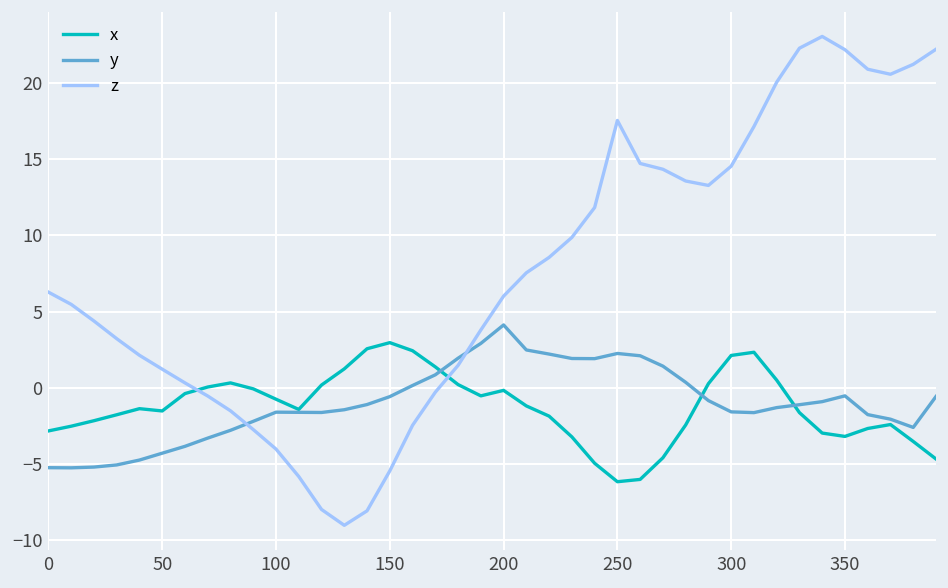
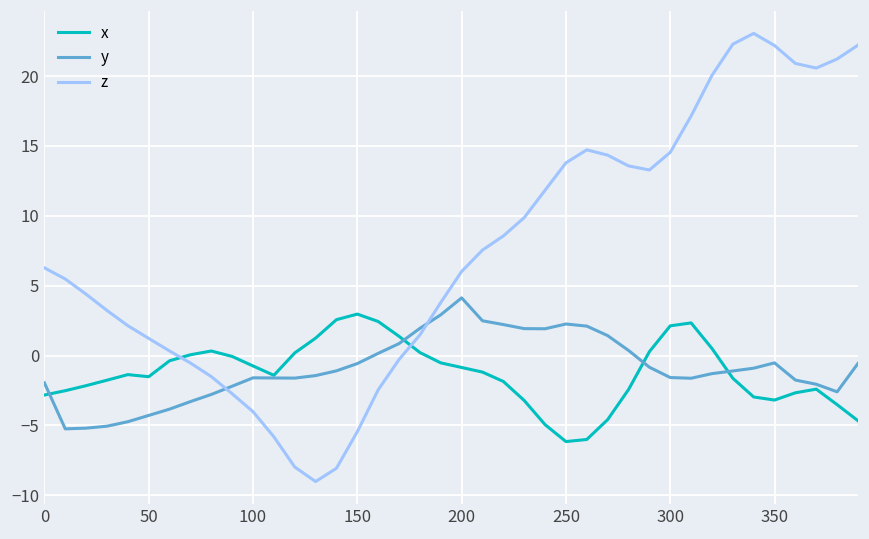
y, 0: -5.2 -> -2.0
x, 200: -0.2 -> -0.9
z, 250: 17.5 -> 13.8
